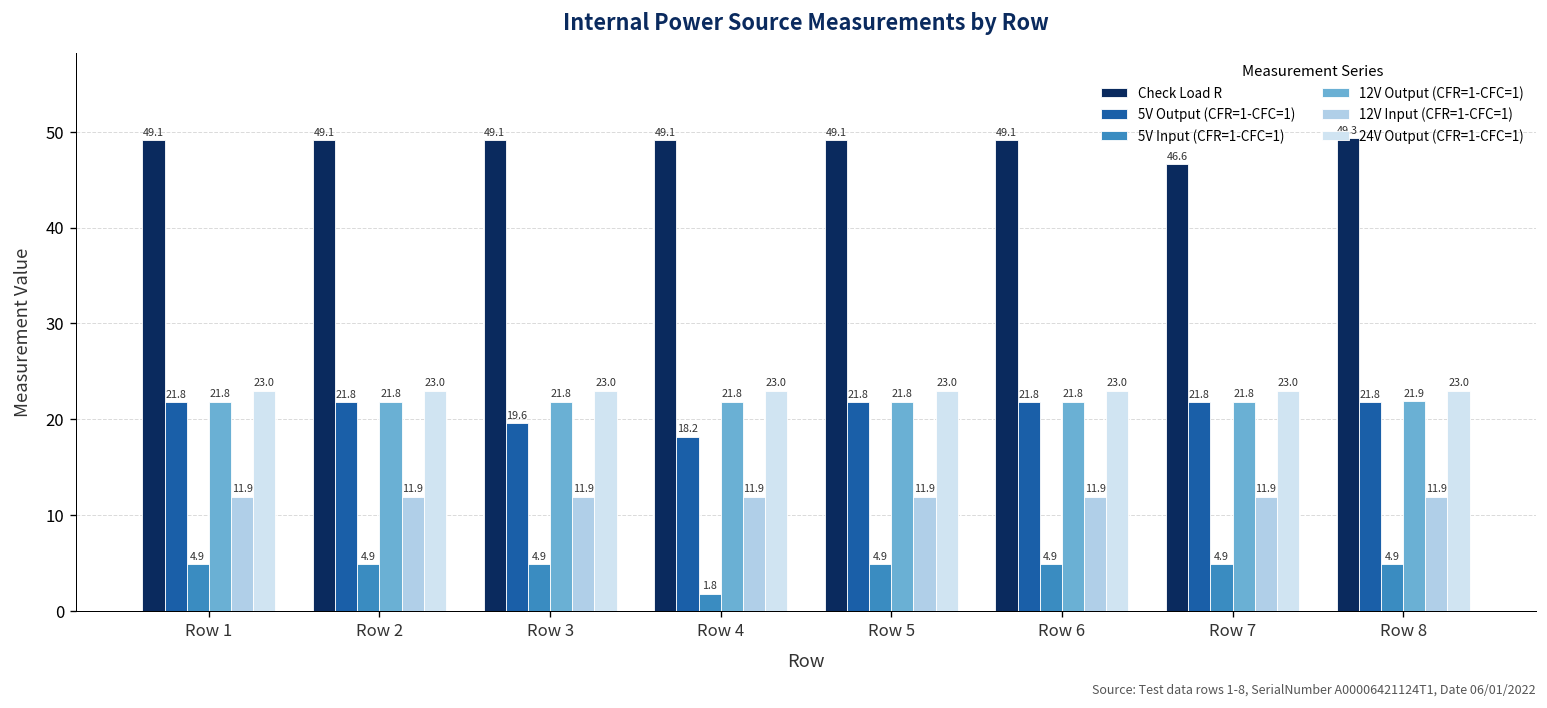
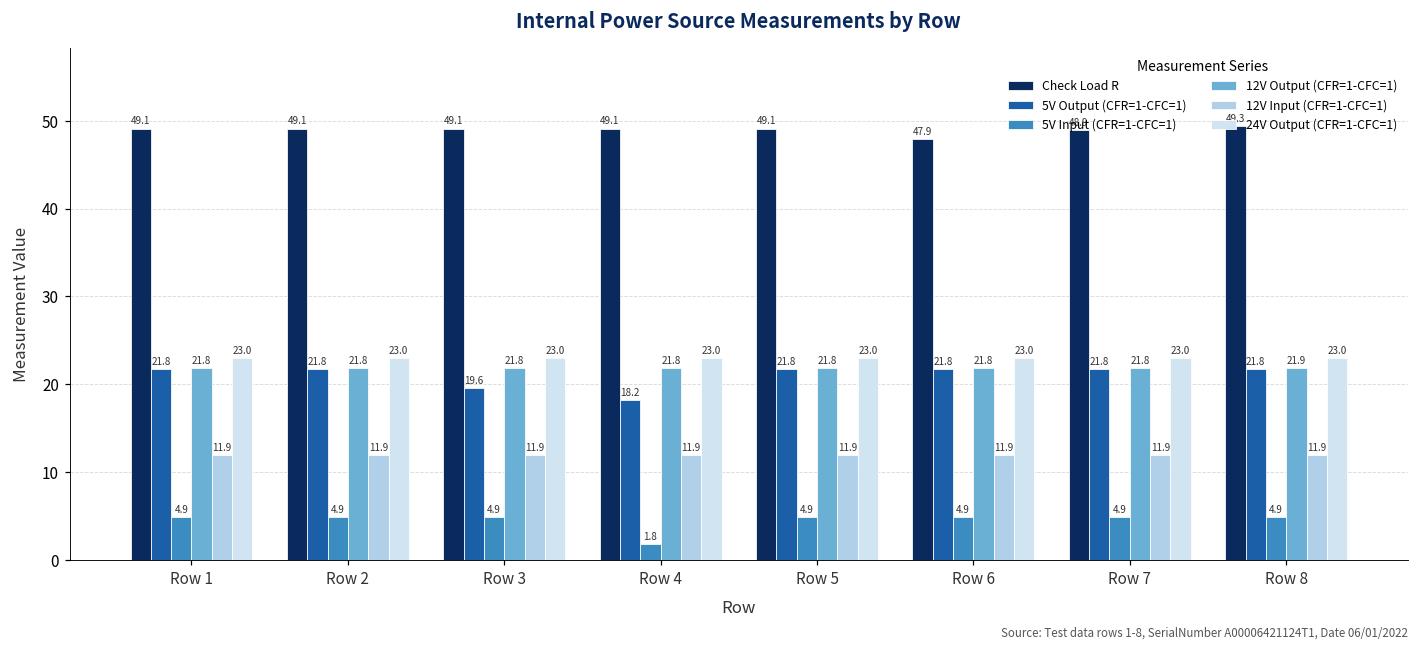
Check Load R, Row 6: 49.1 -> 47.9
Check Load R, Row 7: 46.6 -> 48.9
